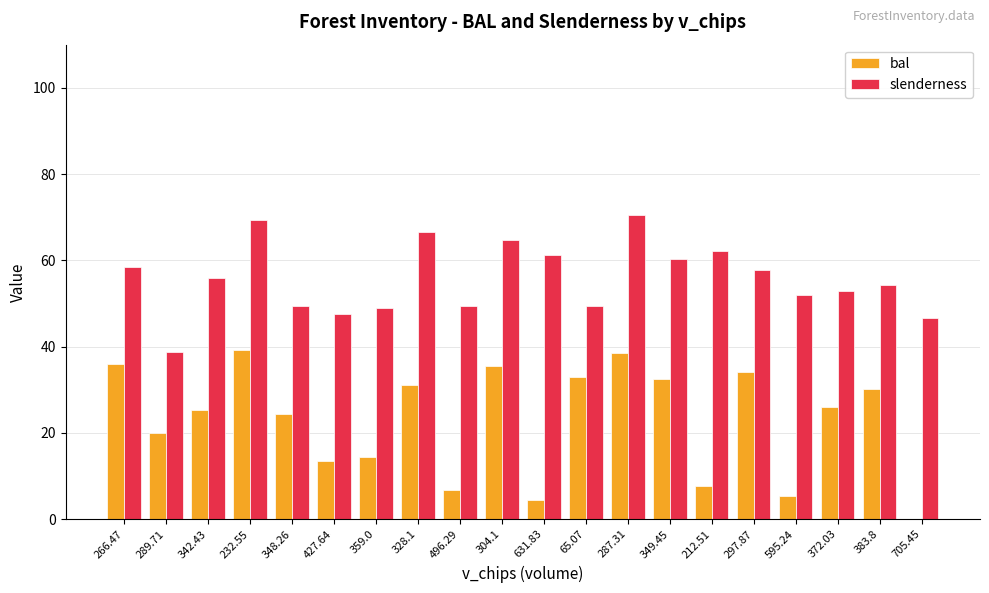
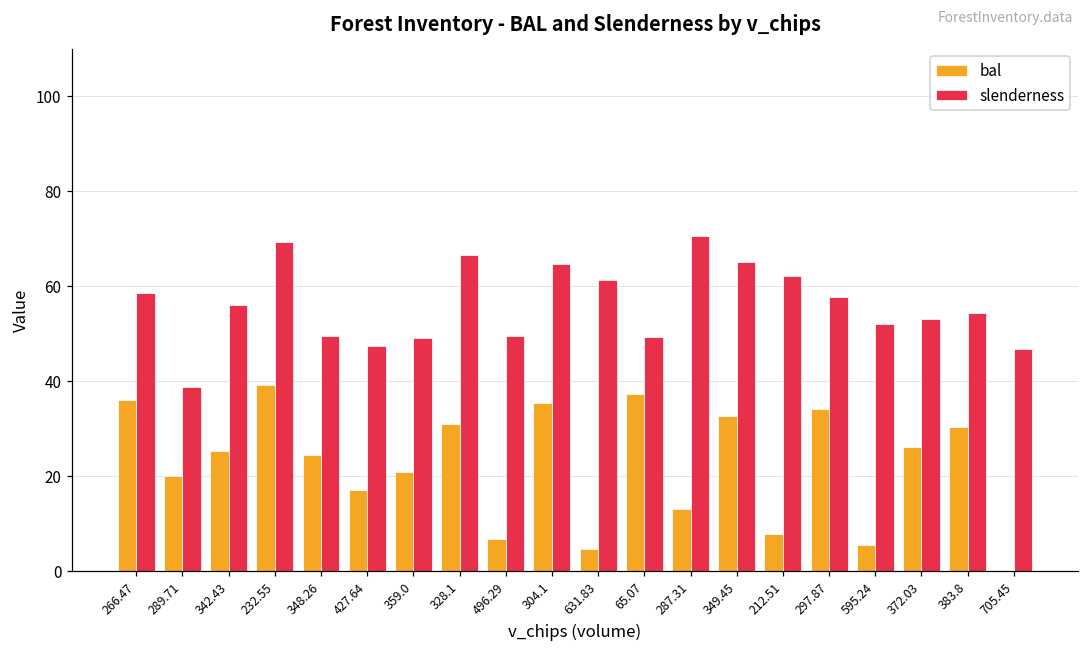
bal, 427.64: 14 -> 17
bal, 359.0: 14 -> 21
bal, 65.07: 33 -> 37
bal, 287.31: 39 -> 13
slenderness, 349.45: 60 -> 65
